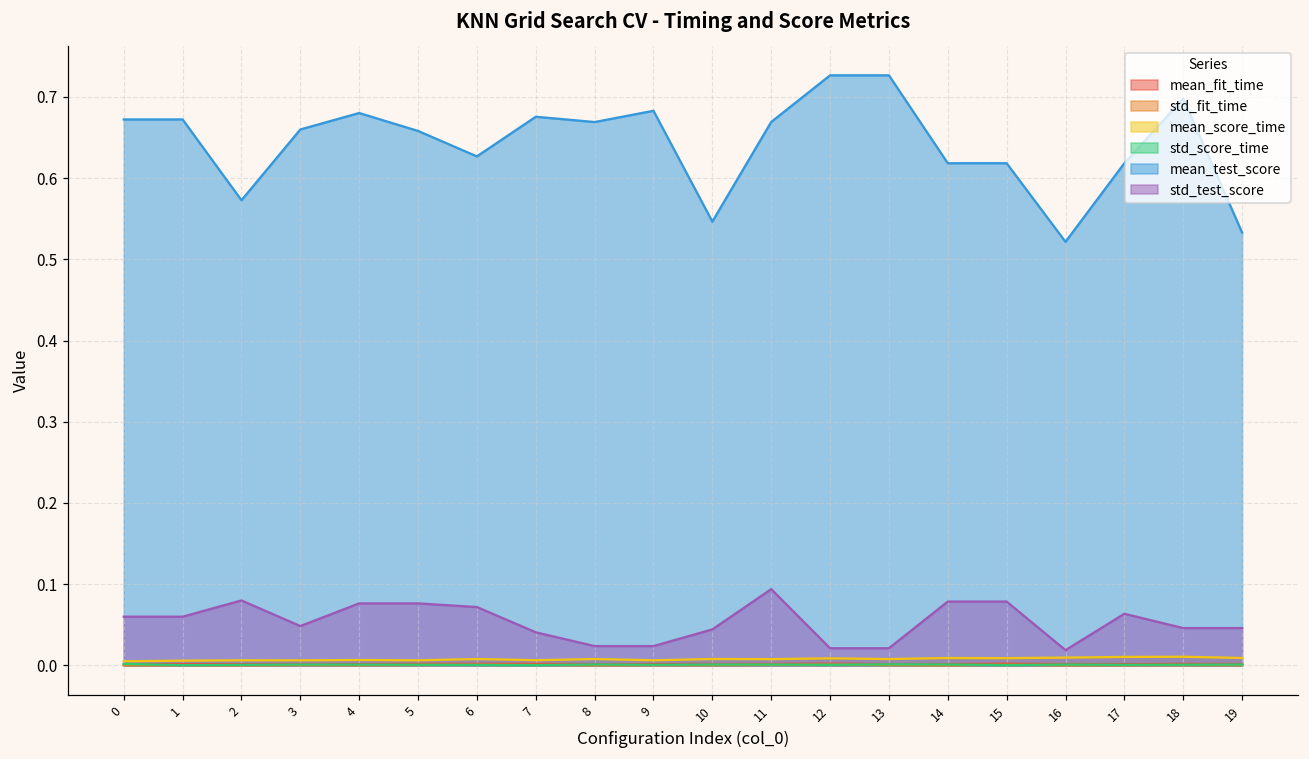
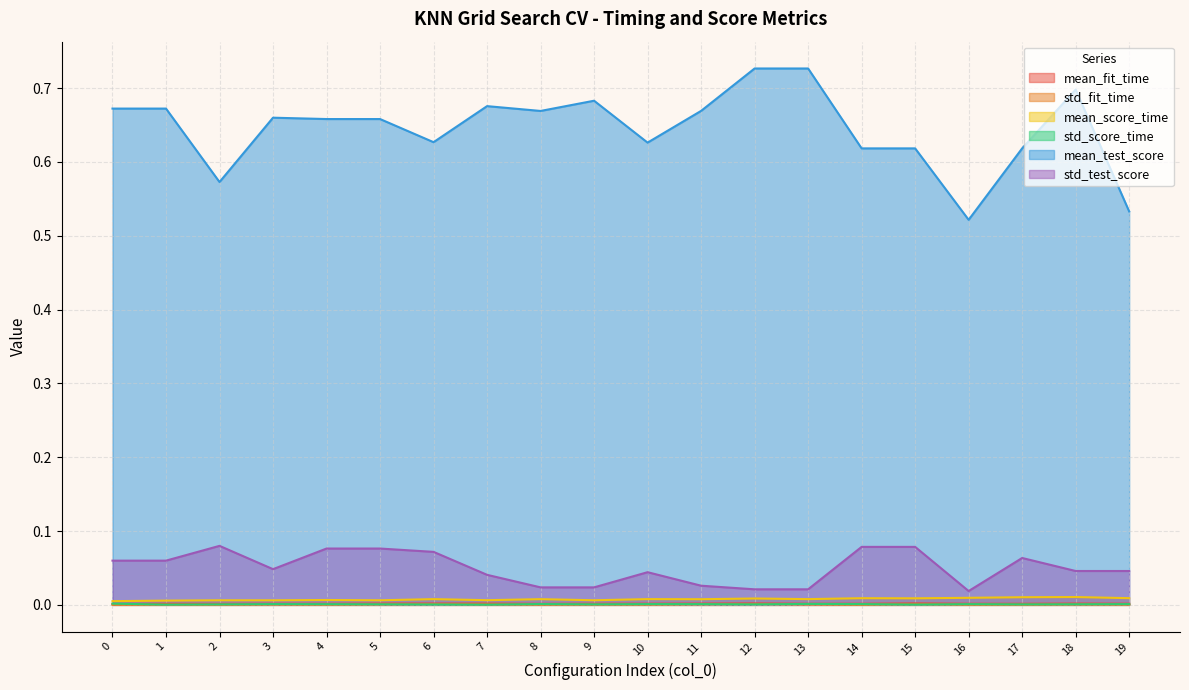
mean_test_score, 4: 0.68 -> 0.66
mean_test_score, 10: 0.55 -> 0.63
std_test_score, 11: 0.09 -> 0.03
